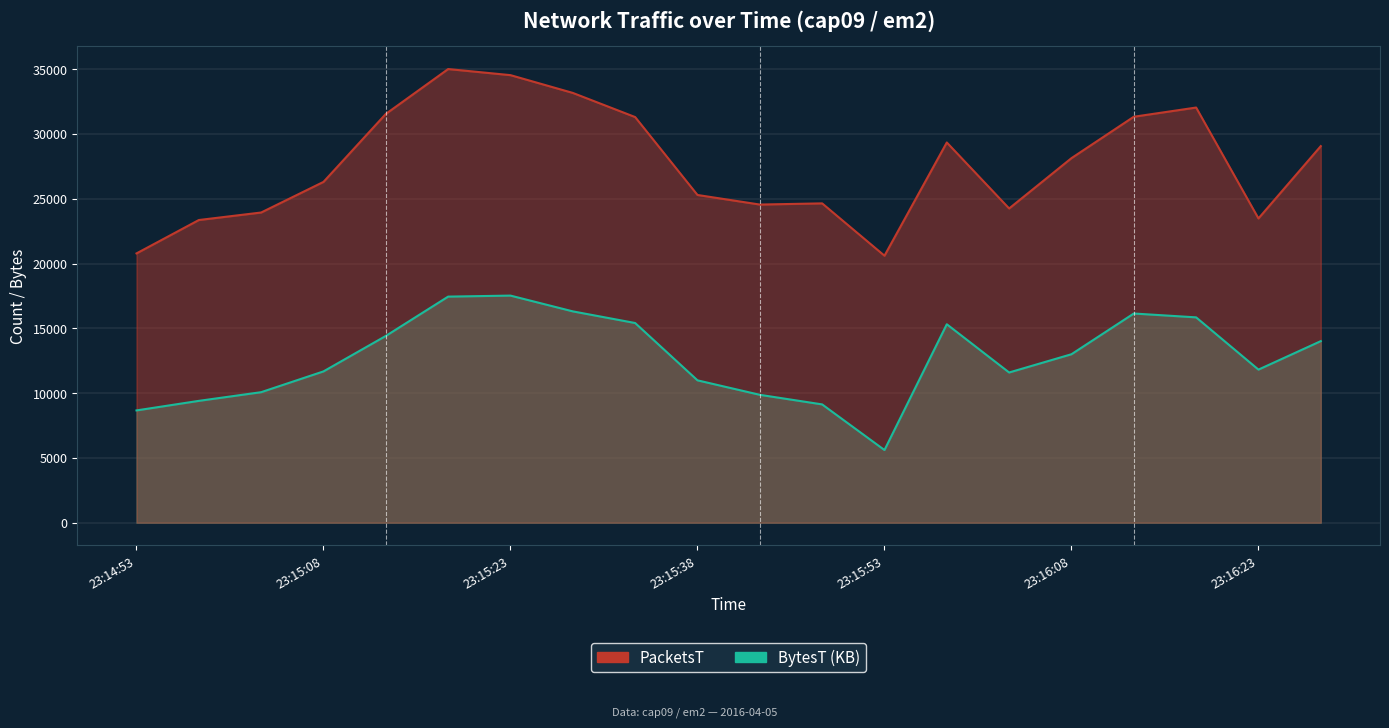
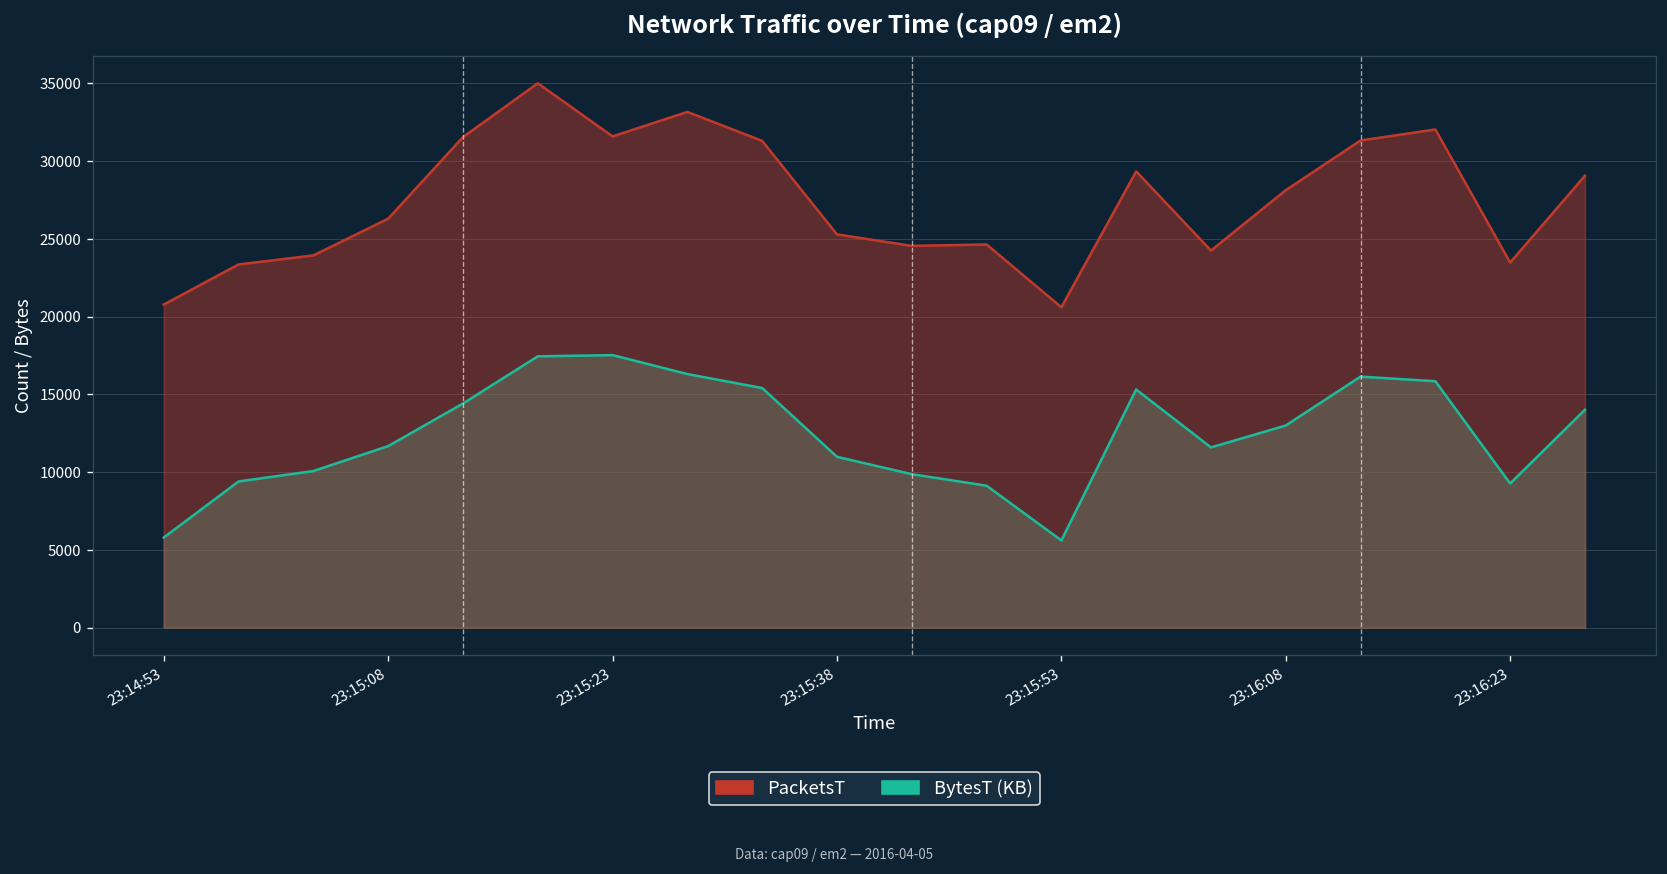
BytesT (KB), 23:14:53: 8700 -> 5800
PacketsT, 23:15:23: 34500 -> 31600
BytesT (KB), 23:16:23: 11800 -> 9300
